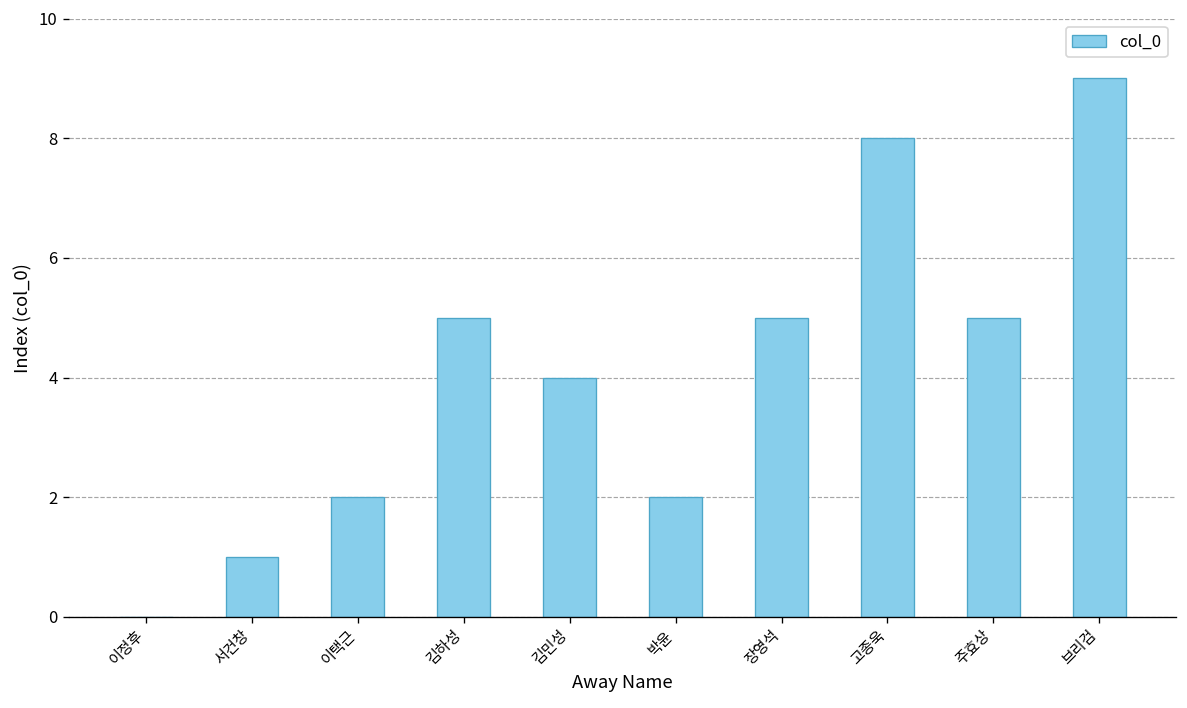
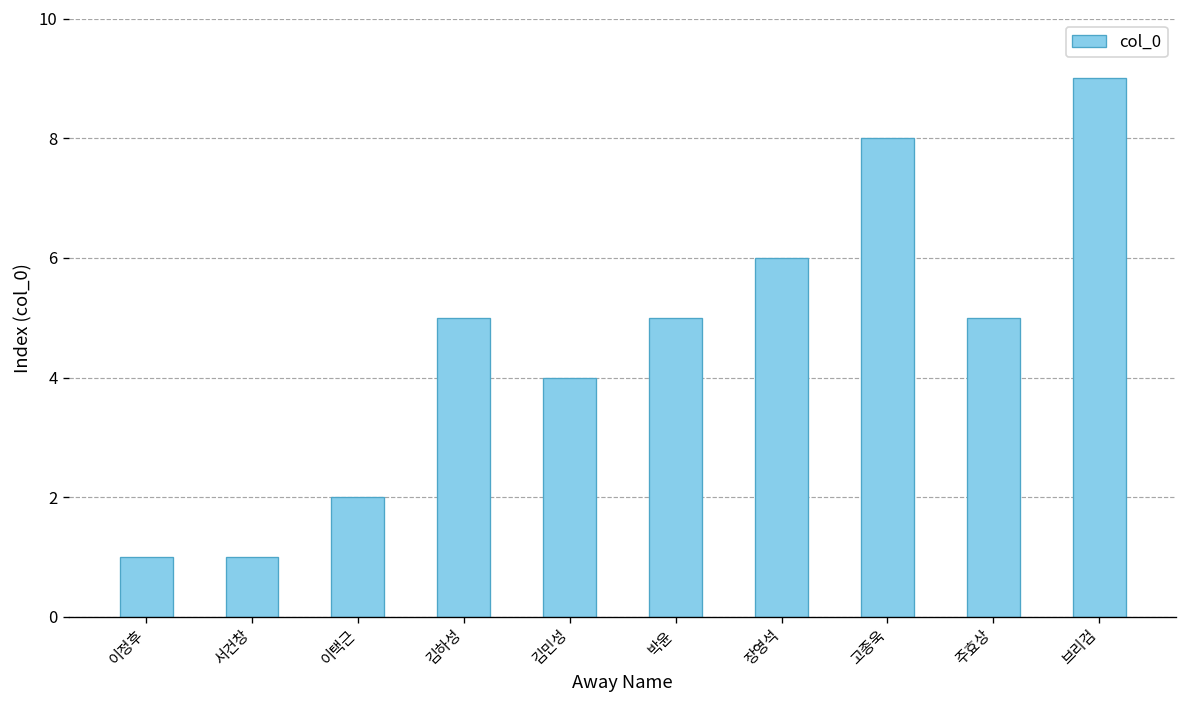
이정후: 0 -> 1
박윤: 2 -> 5
장영석: 5 -> 6
